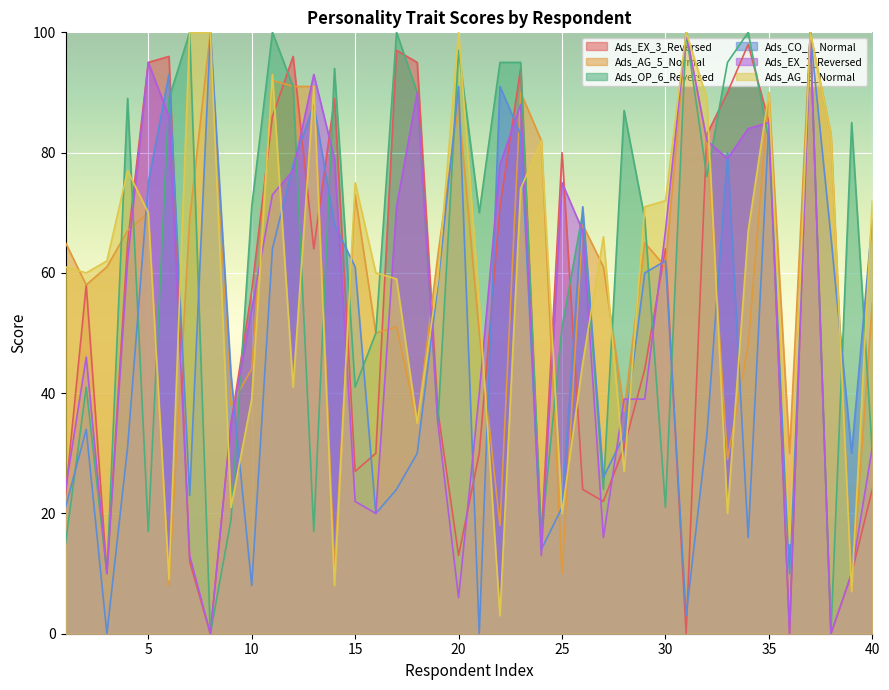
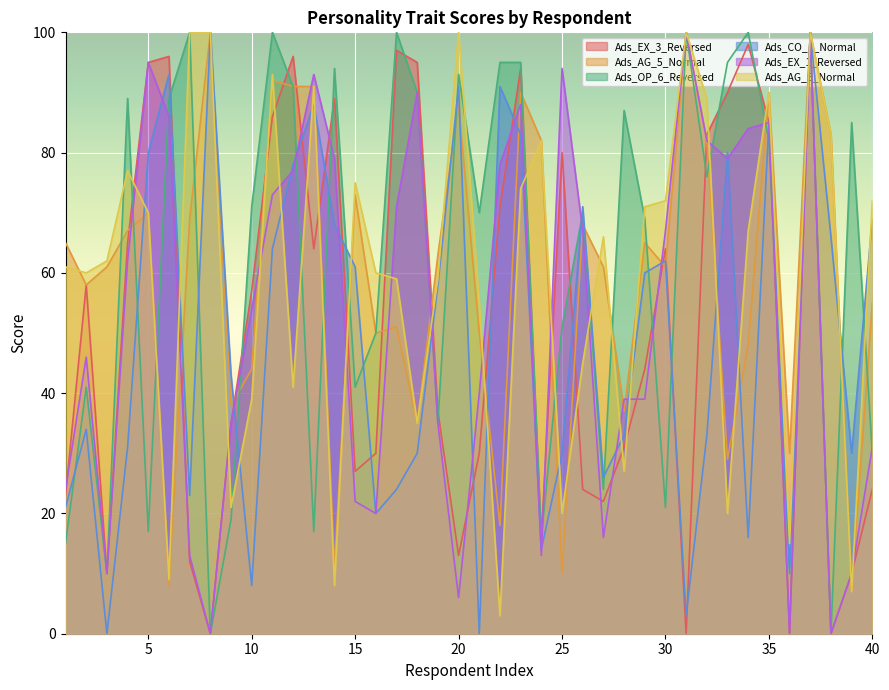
Ads_CO_1_Normal, 5: 75 -> 80
Ads_OP_6_Reversed, 20: 97 -> 93
Ads_CO_1_Normal, 25: 21 -> 30
Ads_EX_1_Reversed, 25: 75 -> 94
